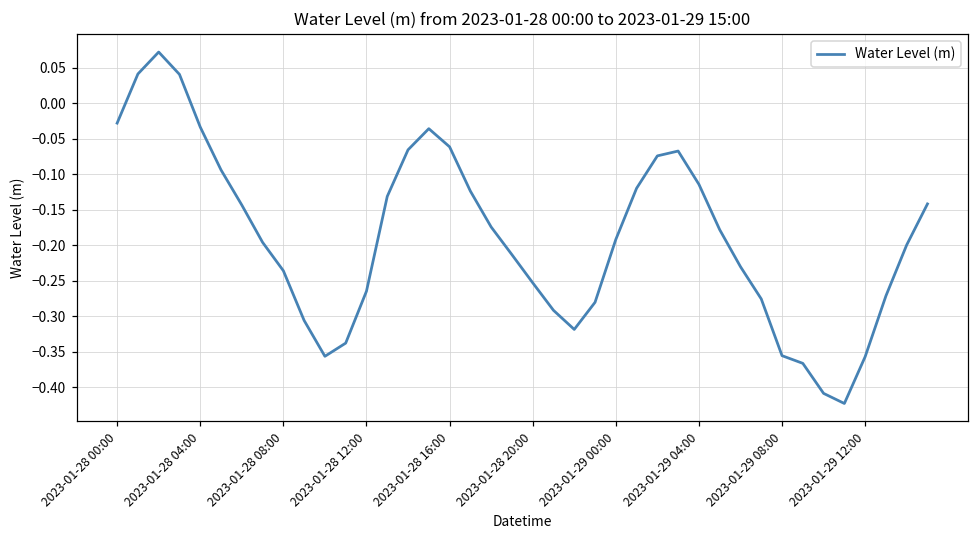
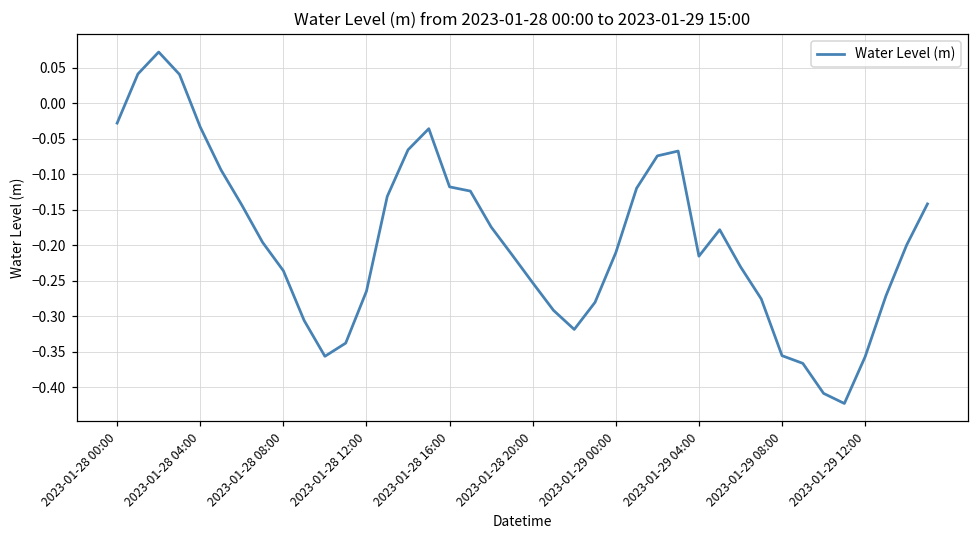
2023-01-28 16:00: -0.06 -> -0.12
2023-01-29 00:00: -0.19 -> -0.21
2023-01-29 04:00: -0.11 -> -0.22
